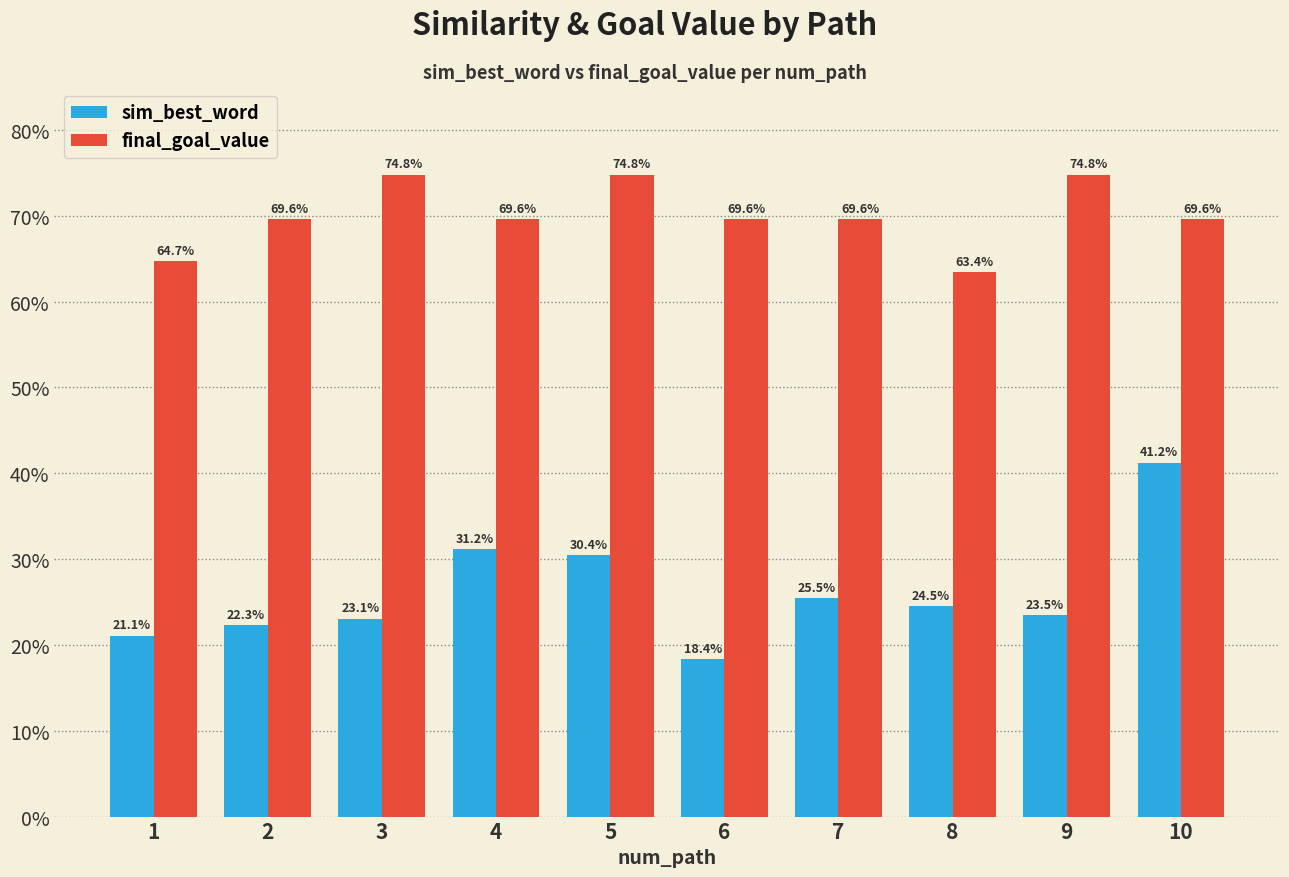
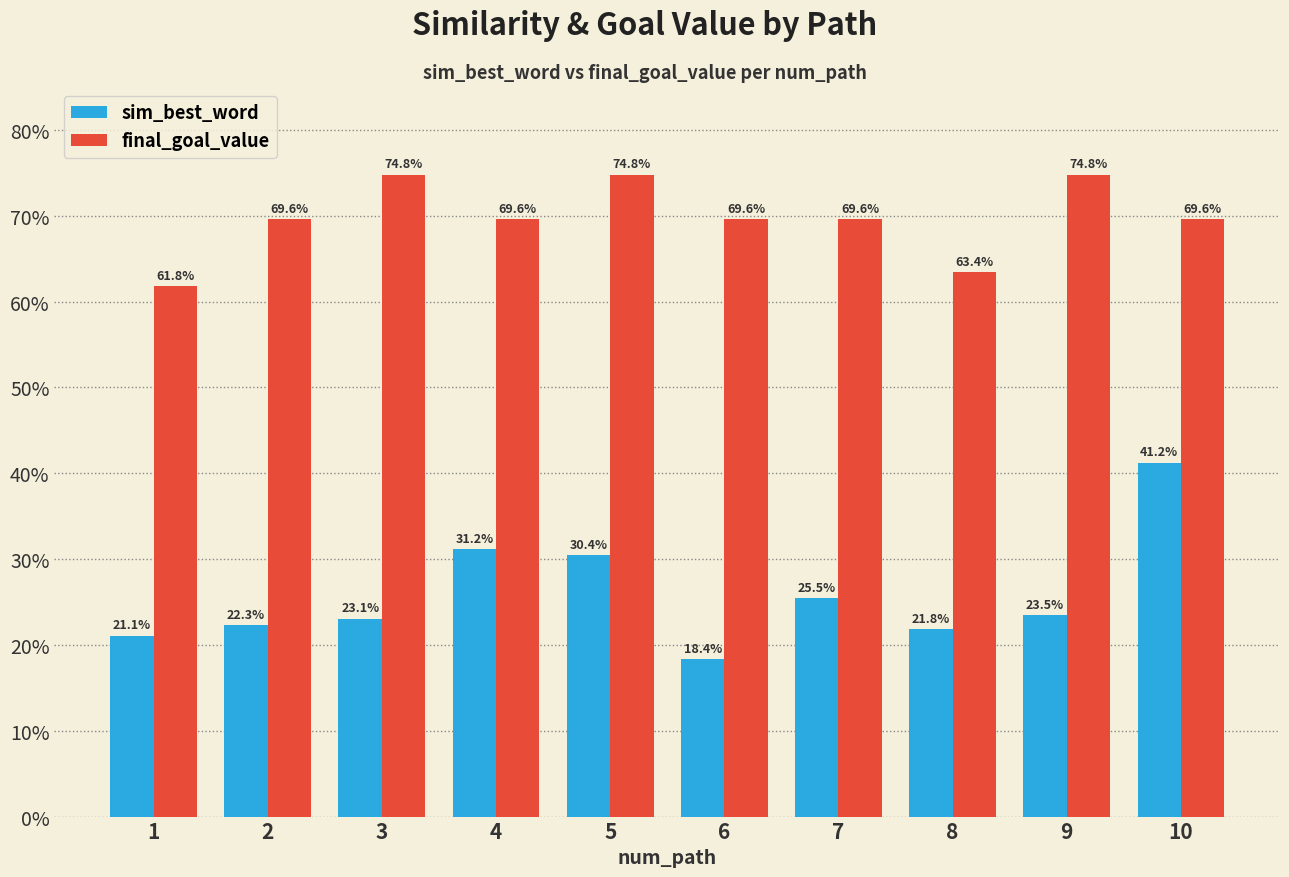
final_goal_value, 1: 64.7% -> 61.8%
sim_best_word, 8: 24.5% -> 21.8%
